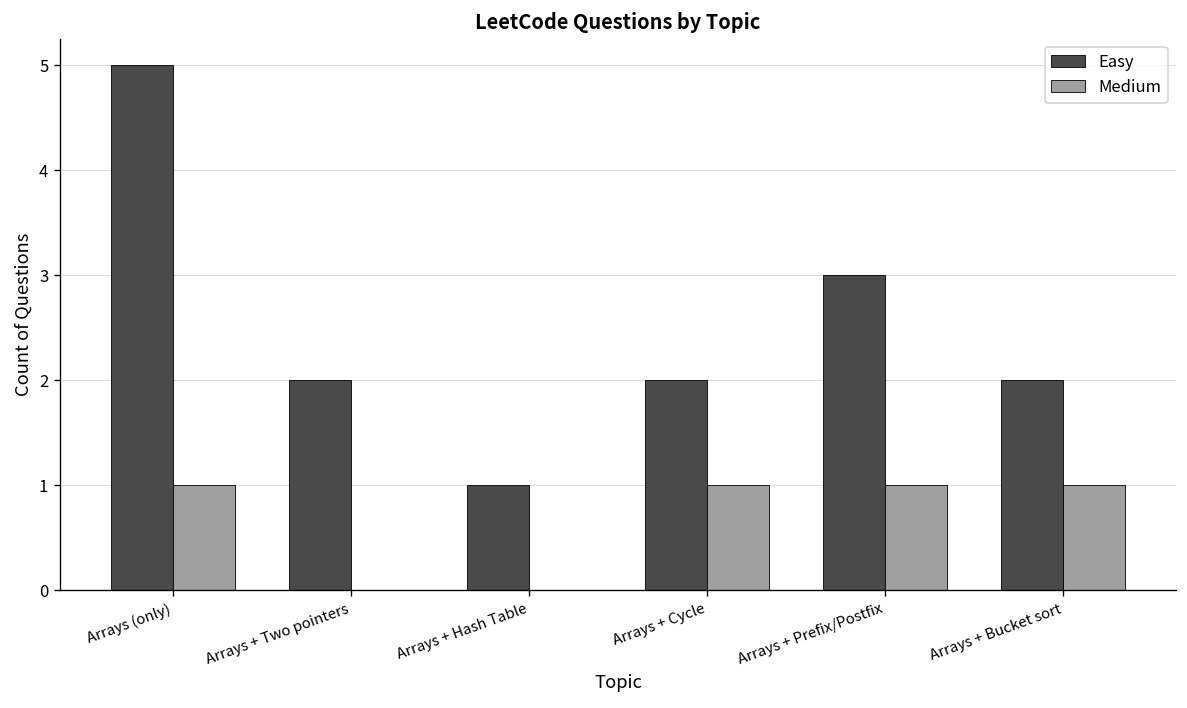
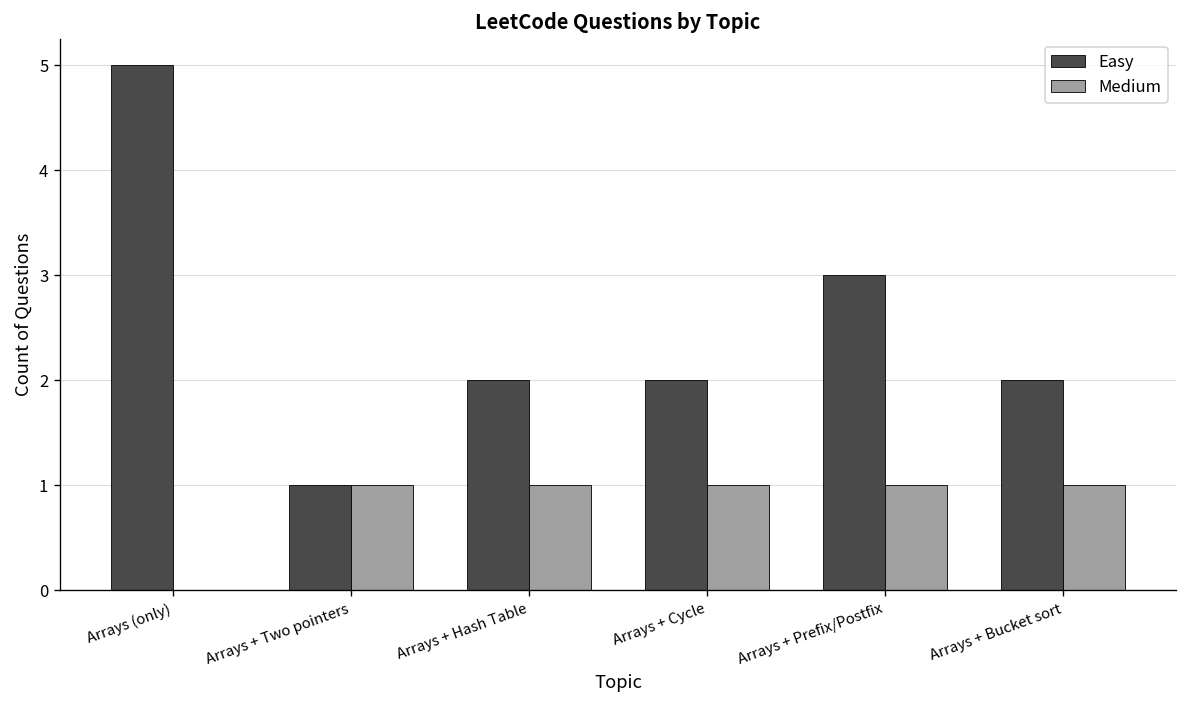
Medium, Arrays (only): 1 -> 0
Easy, Arrays + Two pointers: 2 -> 1
Medium, Arrays + Two pointers: 0 -> 1
Easy, Arrays + Hash Table: 1 -> 2
Medium, Arrays + Hash Table: 0 -> 1
